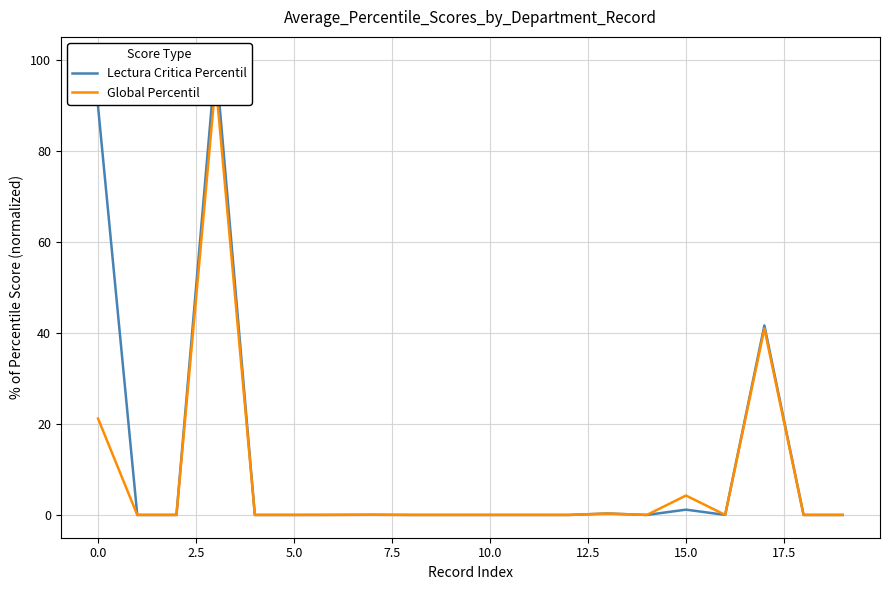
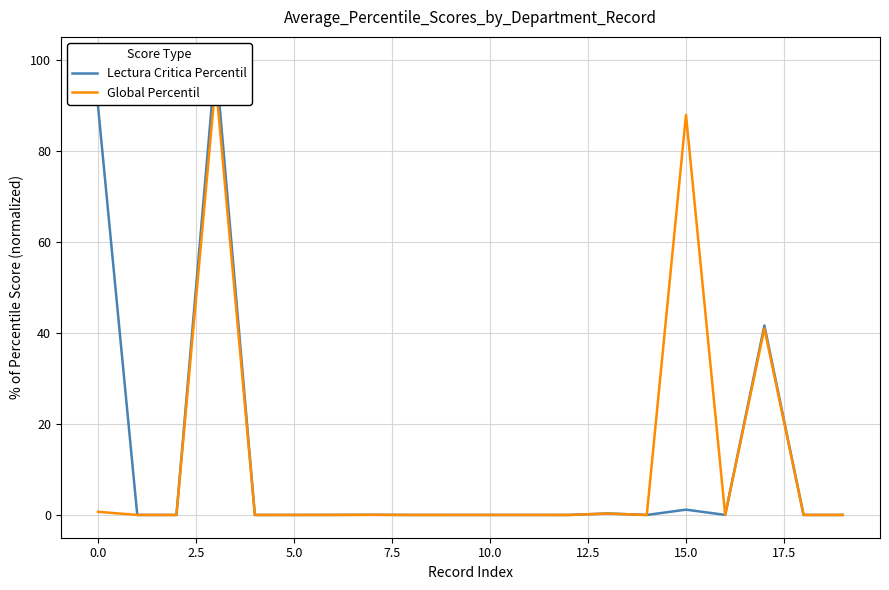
Global Percentil, 0.0: 21 -> 1
Global Percentil, 15.0: 4 -> 88
